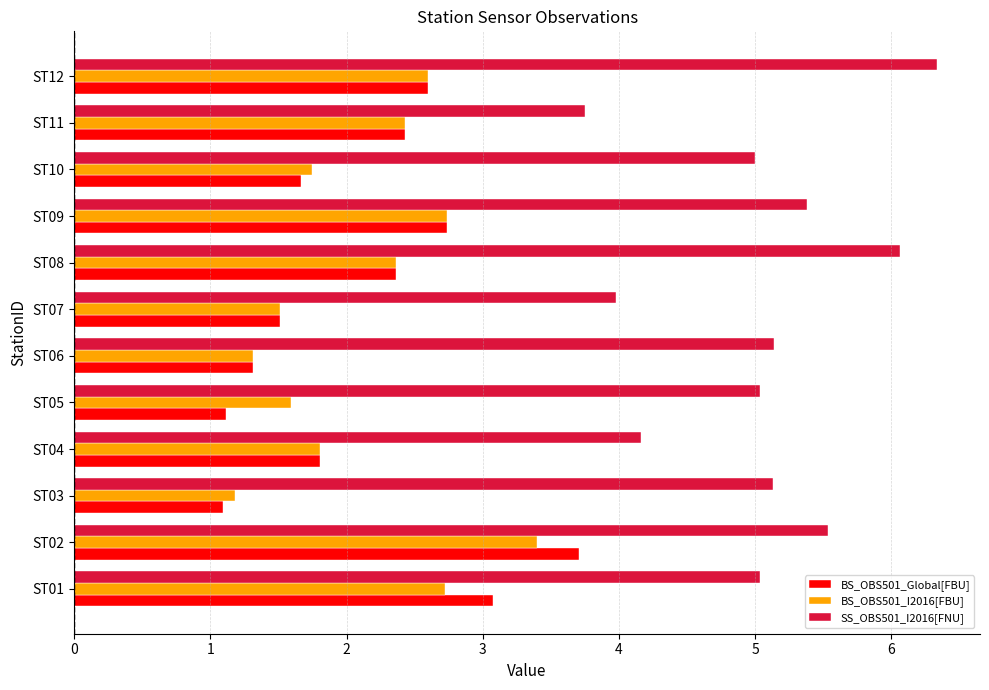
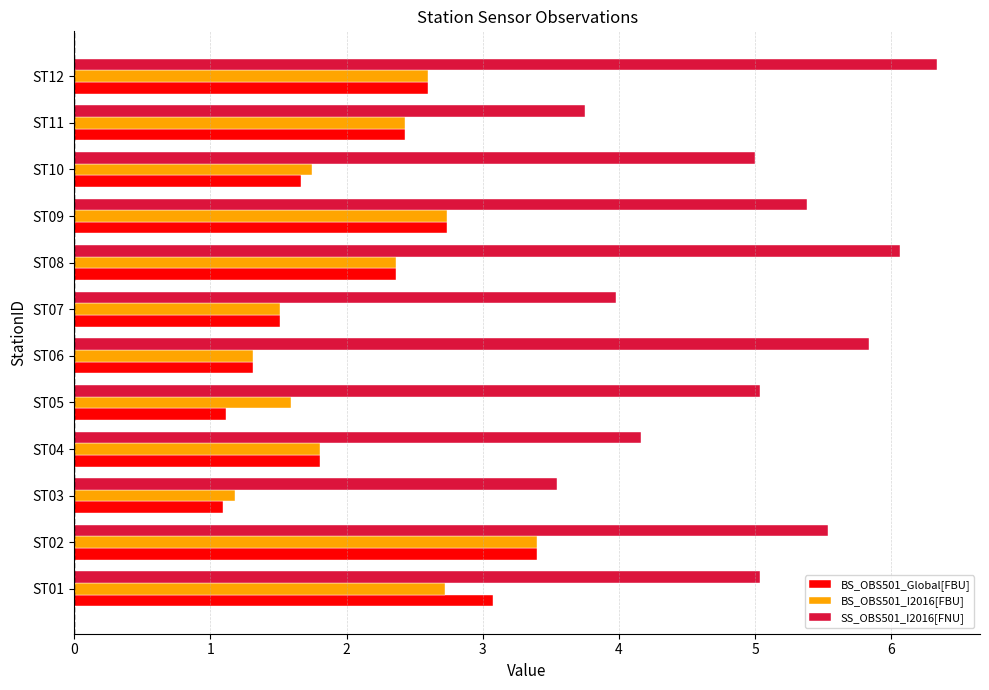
SS_OBS501_I2016[FNU], ST06: 5.14 -> 5.84
SS_OBS501_I2016[FNU], ST03: 5.13 -> 3.54
BS_OBS501_Global[FBU], ST02: 3.71 -> 3.40
